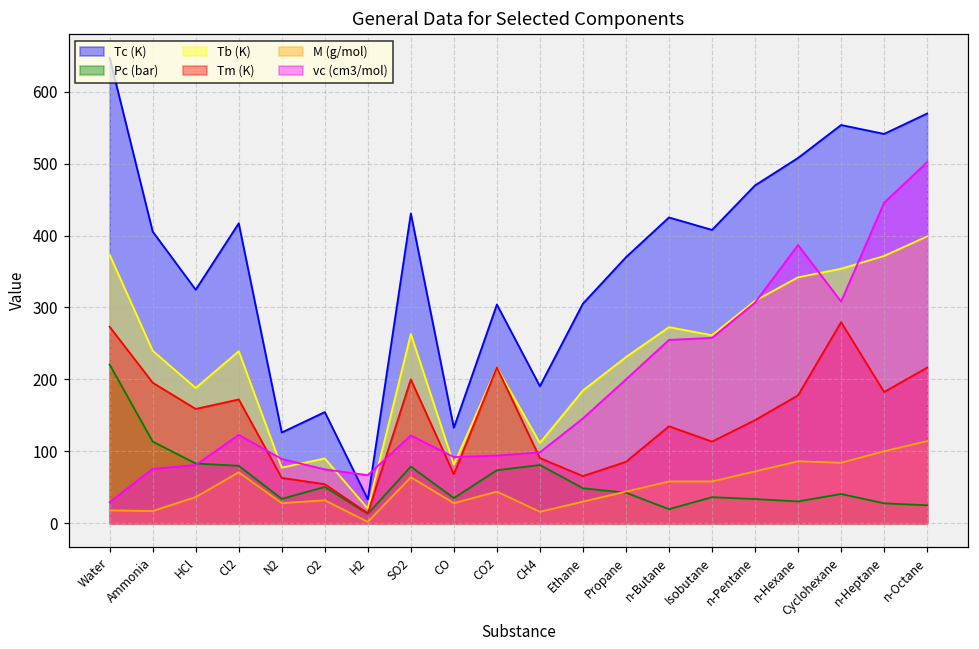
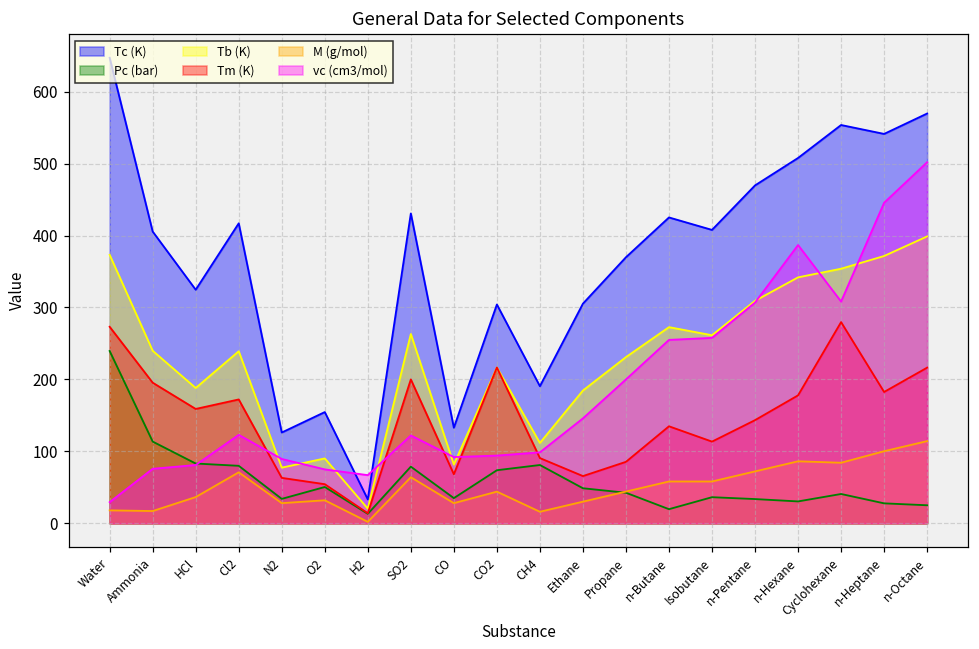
Pc (bar), Water: 220 -> 240
